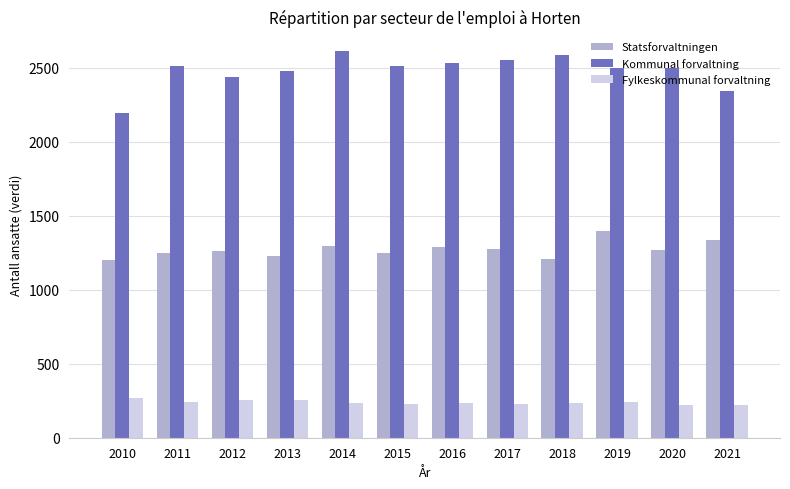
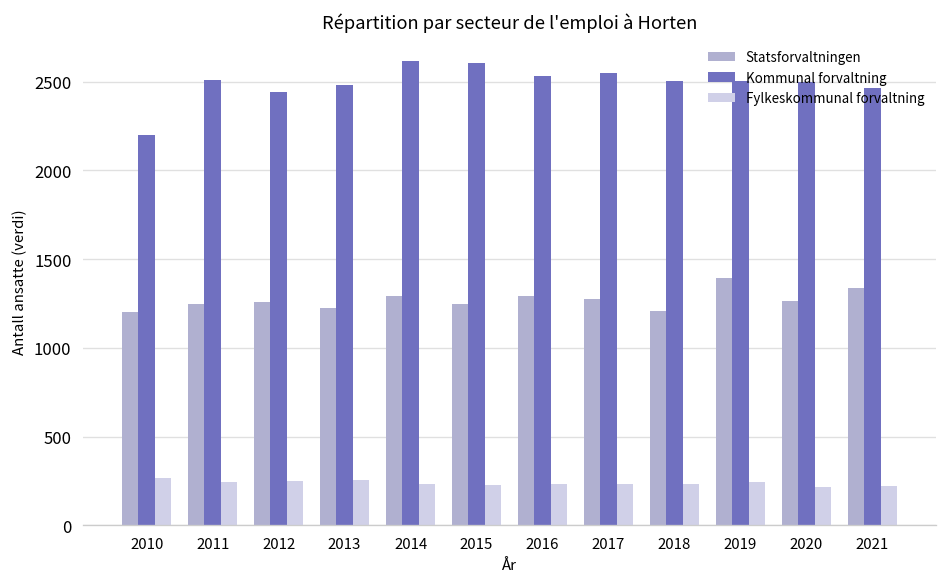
Kommunal forvaltning, 2015: 2510 -> 2600
Kommunal forvaltning, 2018: 2590 -> 2500
Kommunal forvaltning, 2021: 2340 -> 2470
